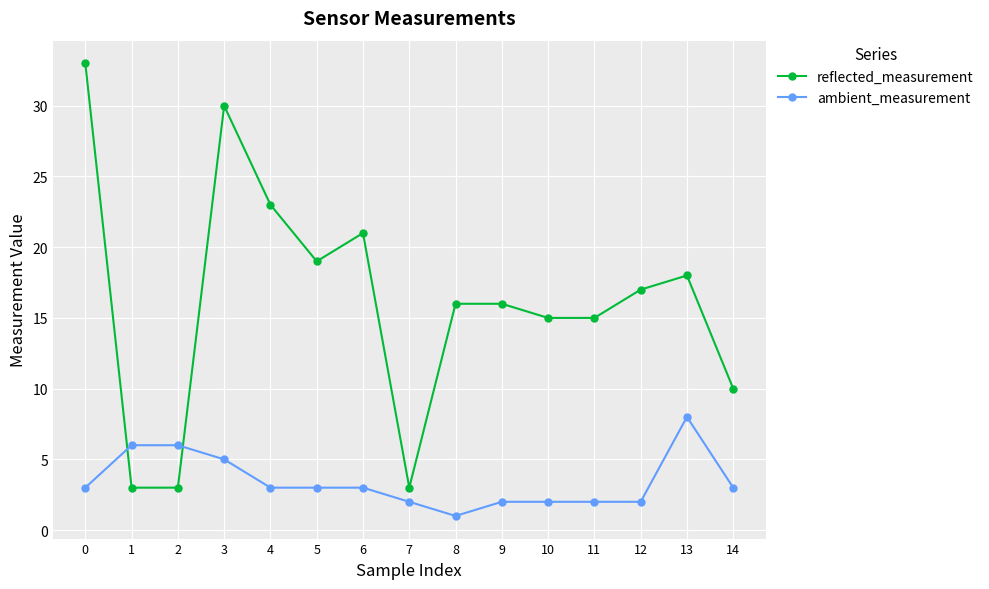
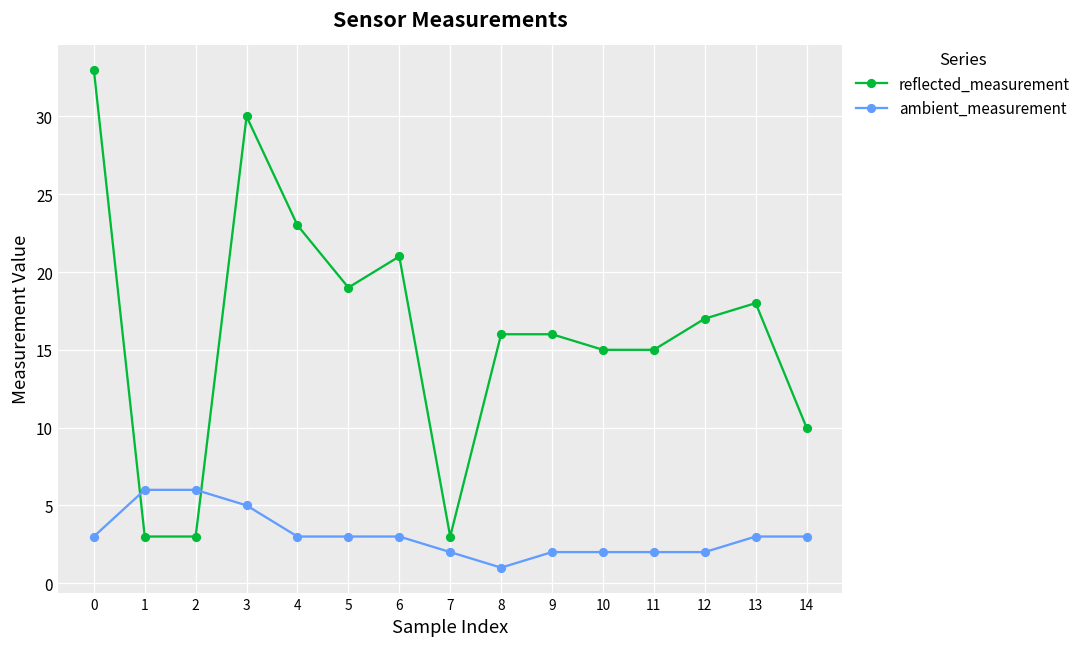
ambient_measurement, 13: 8 -> 3
